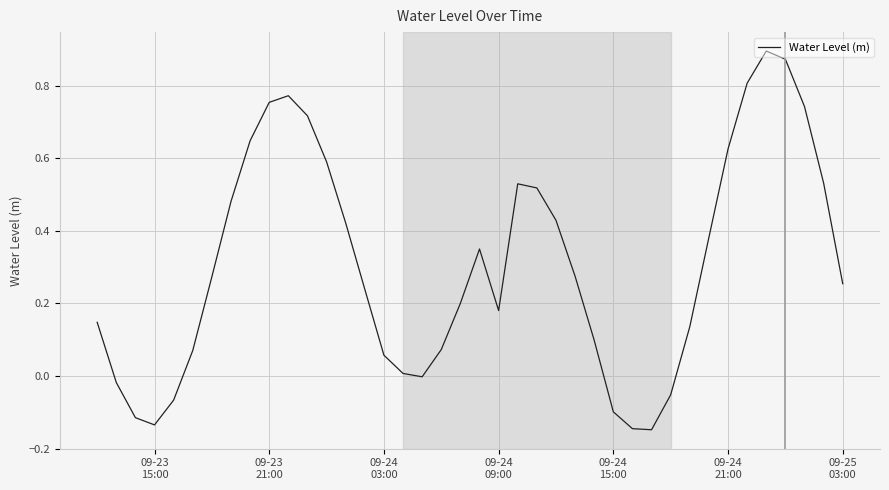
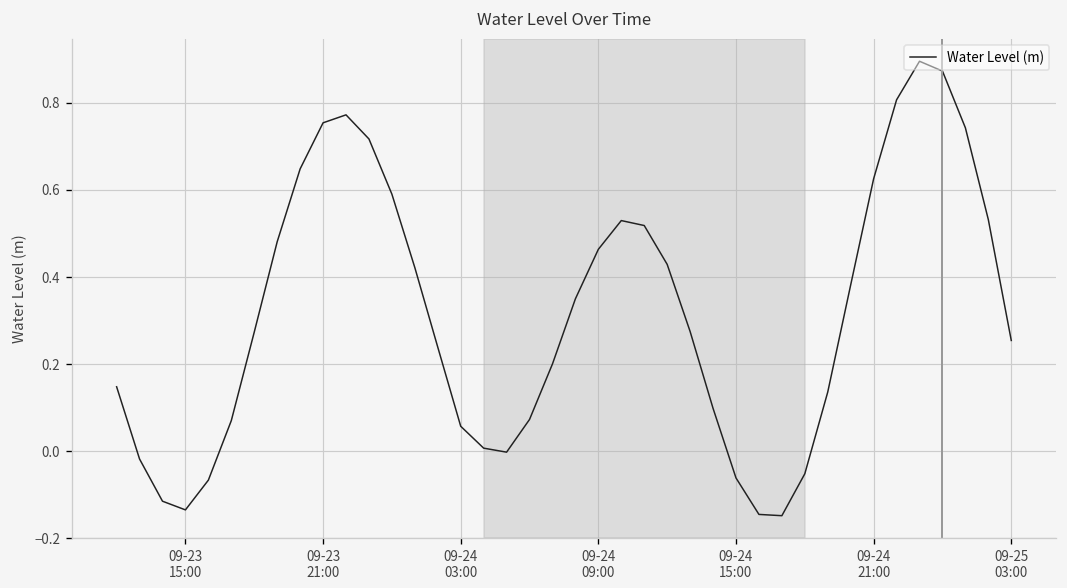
09-24 09:00: 0.18 -> 0.46
09-24 15:00: -0.10 -> -0.06
